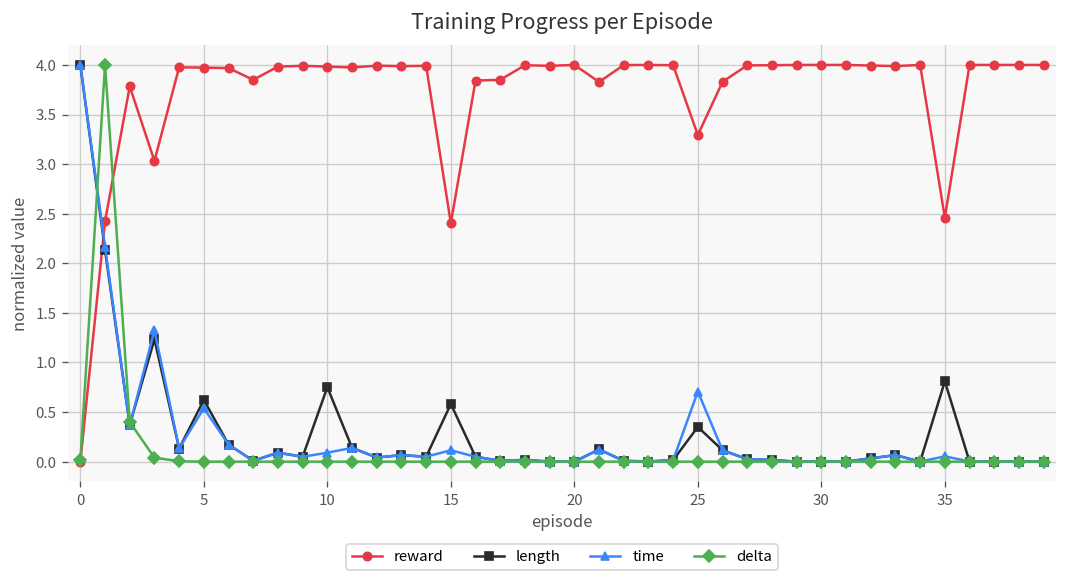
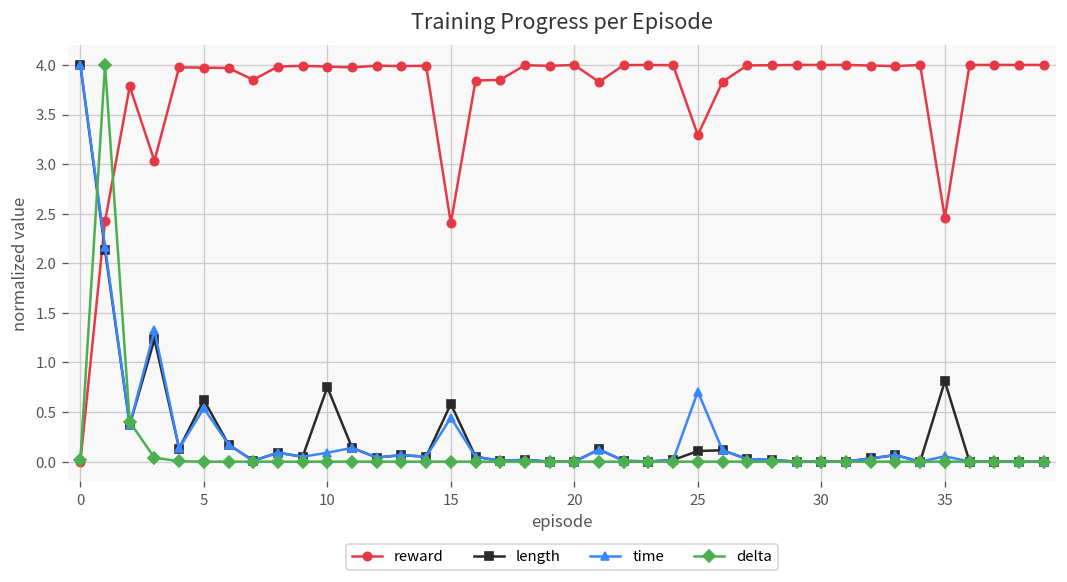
time, 15: 0.1 -> 0.4
length, 25: 0.3 -> 0.1
